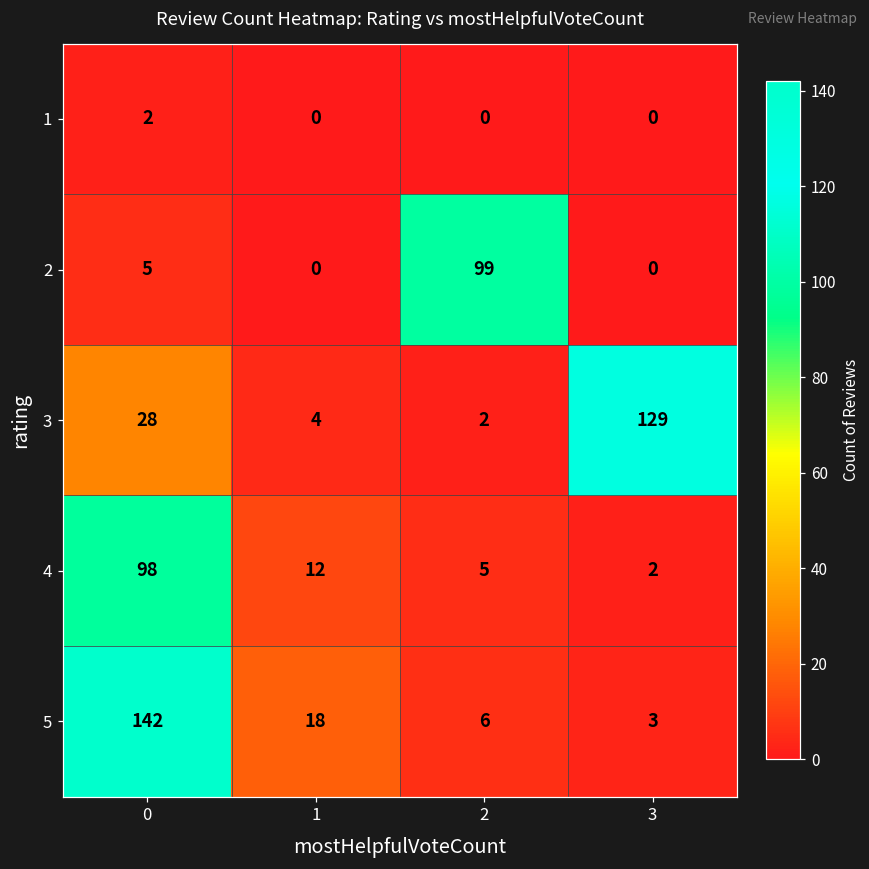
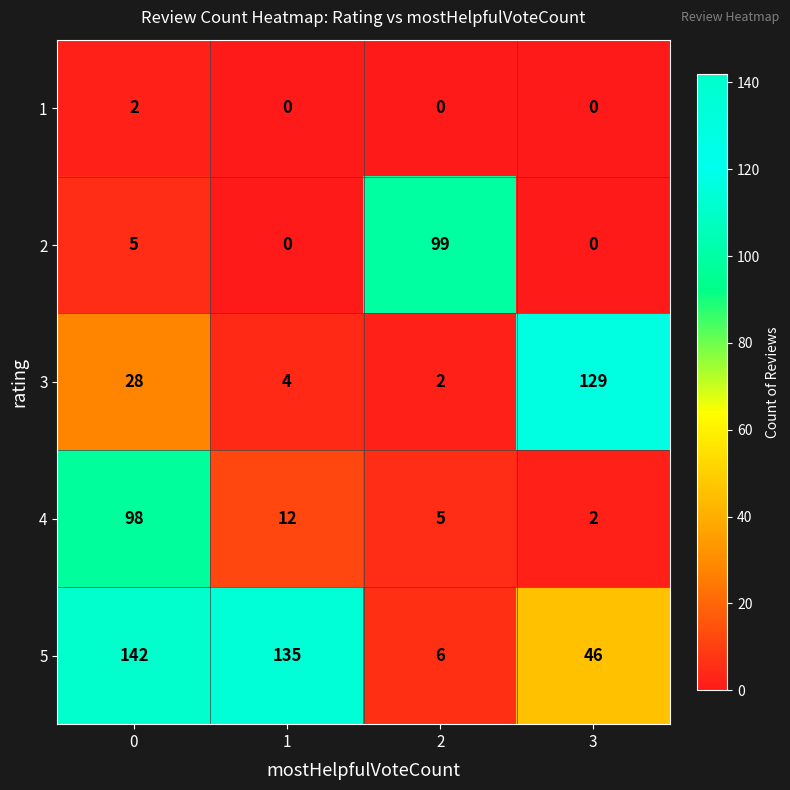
5, 1: 18 -> 135
5, 3: 3 -> 46
